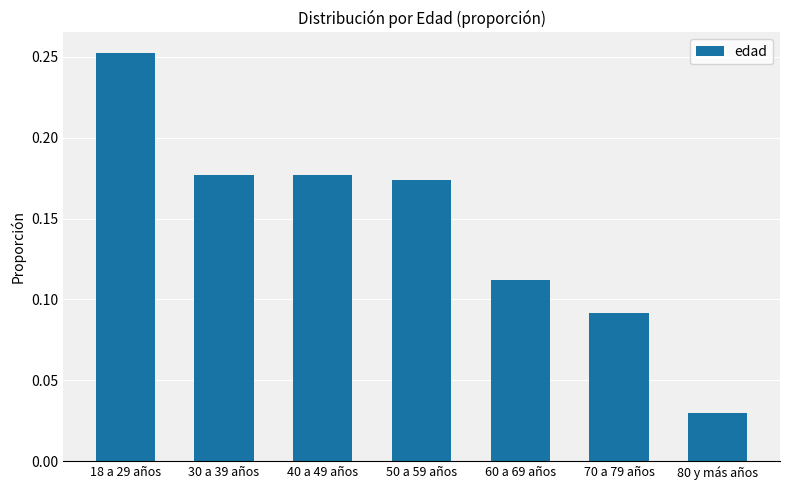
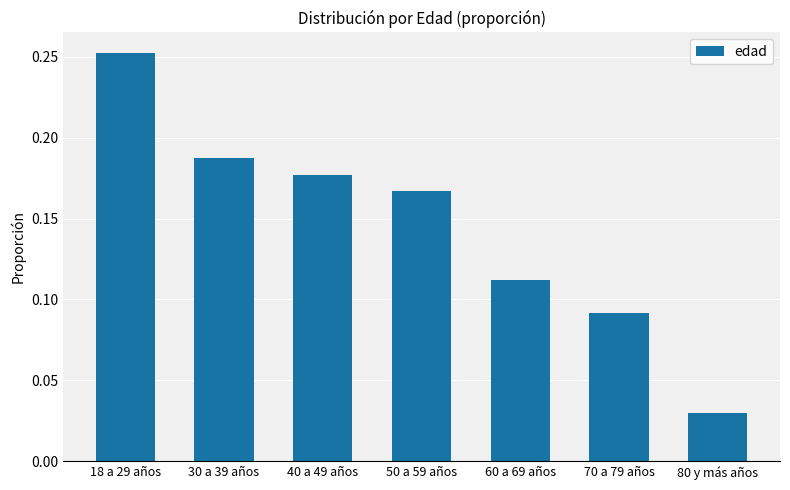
30 a 39 años: 0.177 -> 0.187
50 a 59 años: 0.174 -> 0.167
